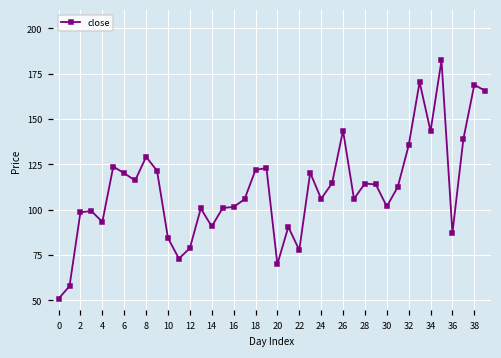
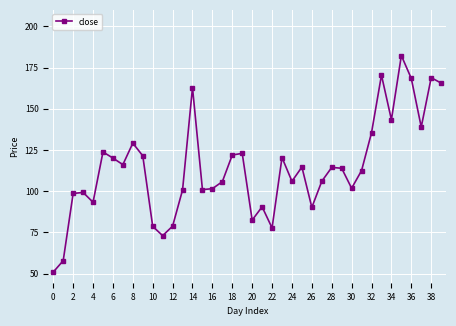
10: 84 -> 79
14: 91 -> 163
20: 70 -> 82
26: 144 -> 90
36: 87 -> 168
